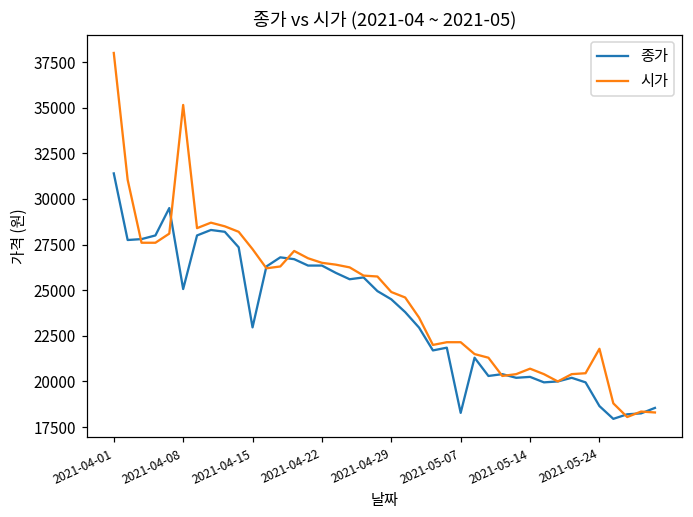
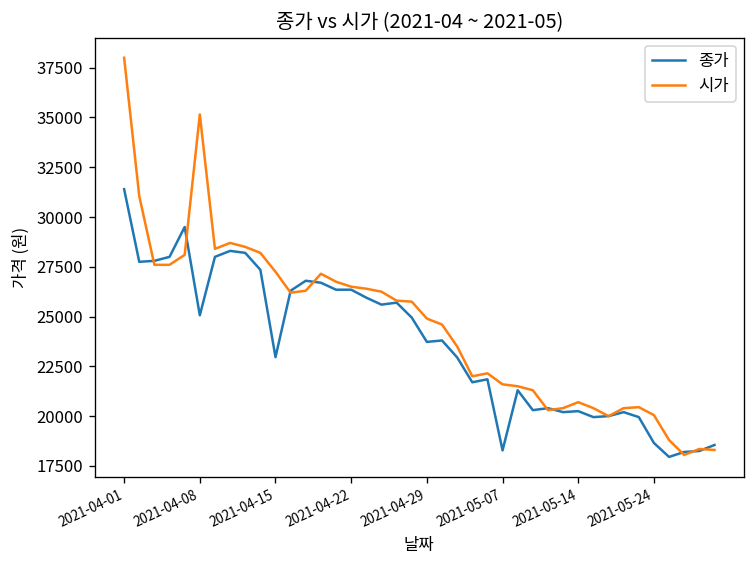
종가, 2021-04-29: 24500 -> 23700
시가, 2021-05-07: 22200 -> 21600
시가, 2021-05-24: 21800 -> 20100
